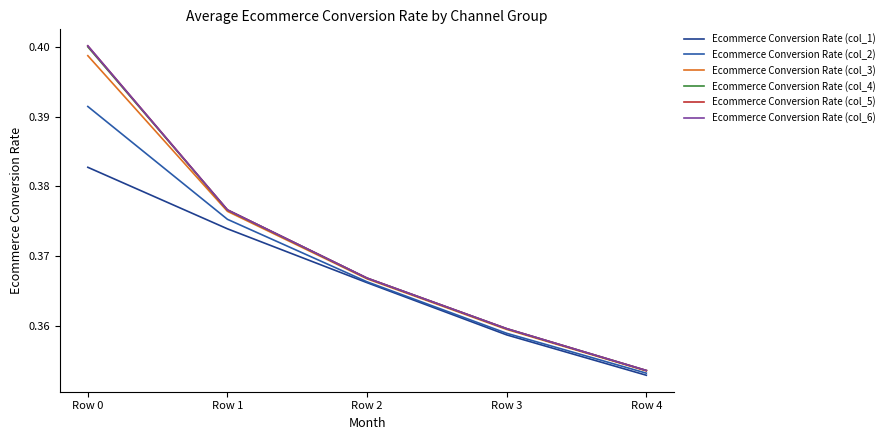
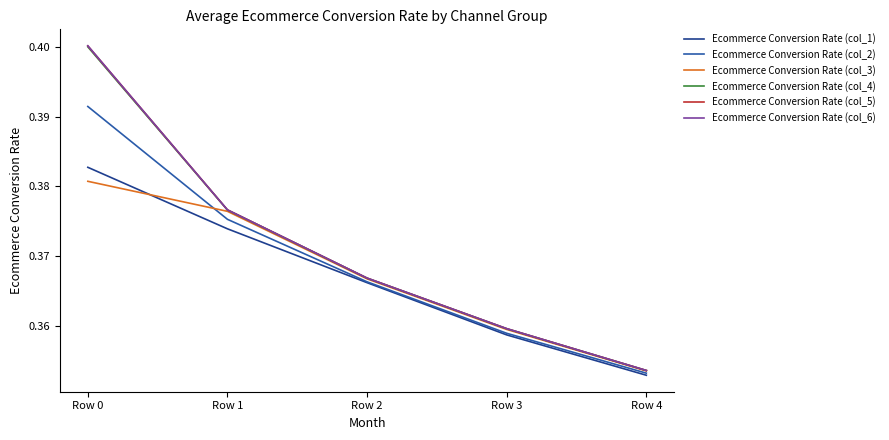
Ecommerce Conversion Rate (col_3), Row 0: 0.399 -> 0.381
